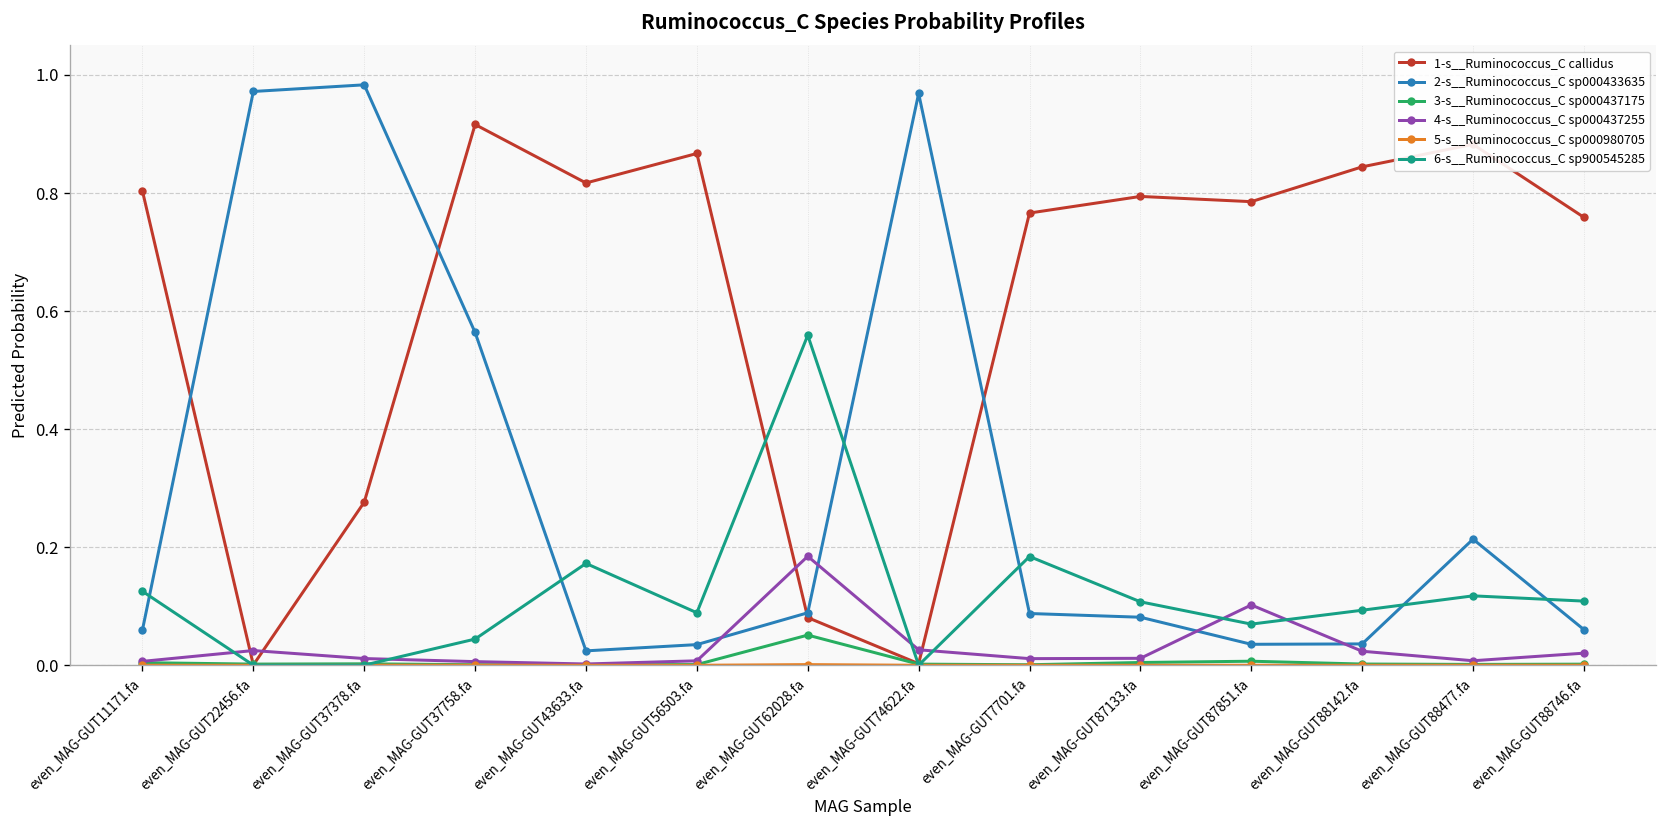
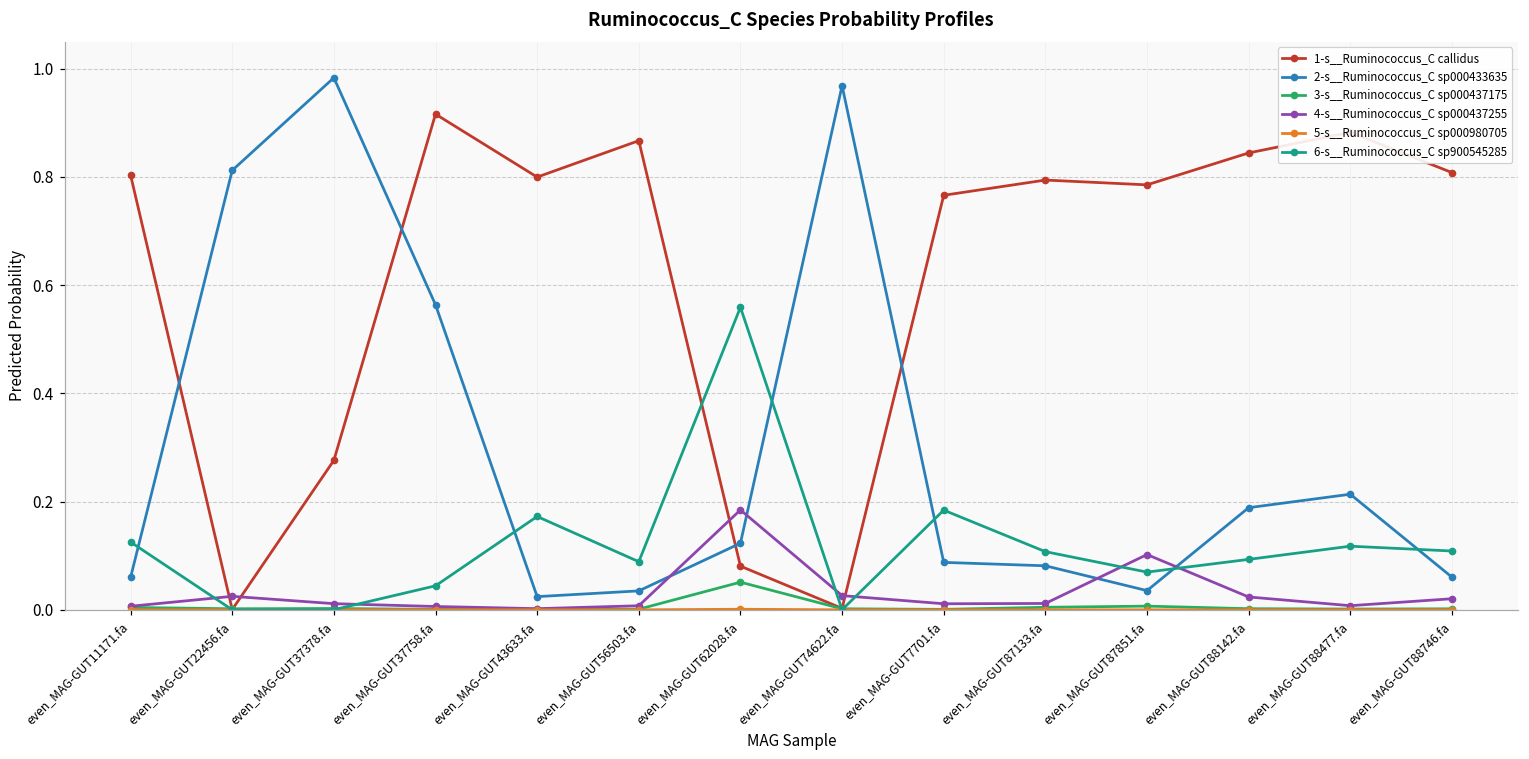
2-s__Ruminococcus_C sp000433635, even_MAG-GUT22456.fa: 0.97 -> 0.81
1-s__Ruminococcus_C callidus, even_MAG-GUT43633.fa: 0.82 -> 0.80
2-s__Ruminococcus_C sp000433635, even_MAG-GUT62028.fa: 0.09 -> 0.12
2-s__Ruminococcus_C sp000433635, even_MAG-GUT88142.fa: 0.04 -> 0.19
1-s__Ruminococcus_C callidus, even_MAG-GUT88746.fa: 0.76 -> 0.81
